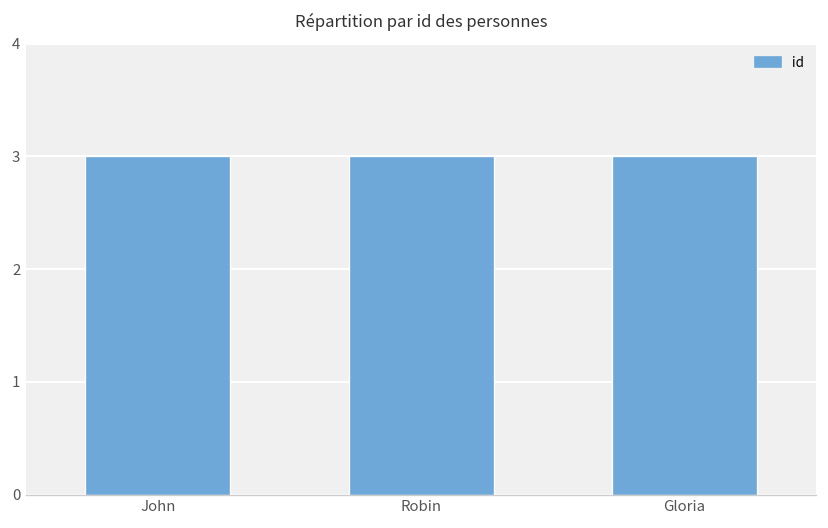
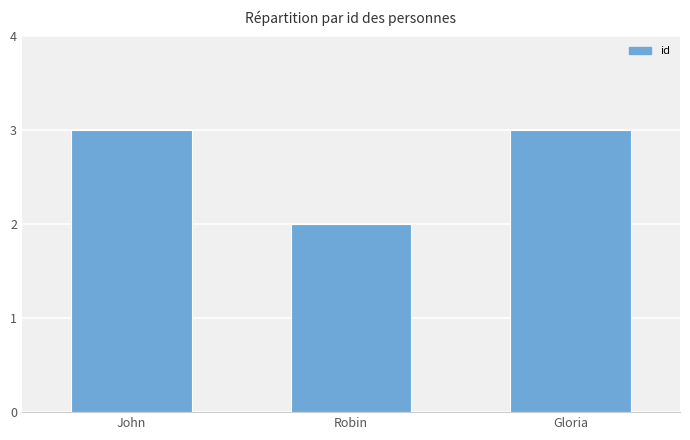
Robin: 3 -> 2
